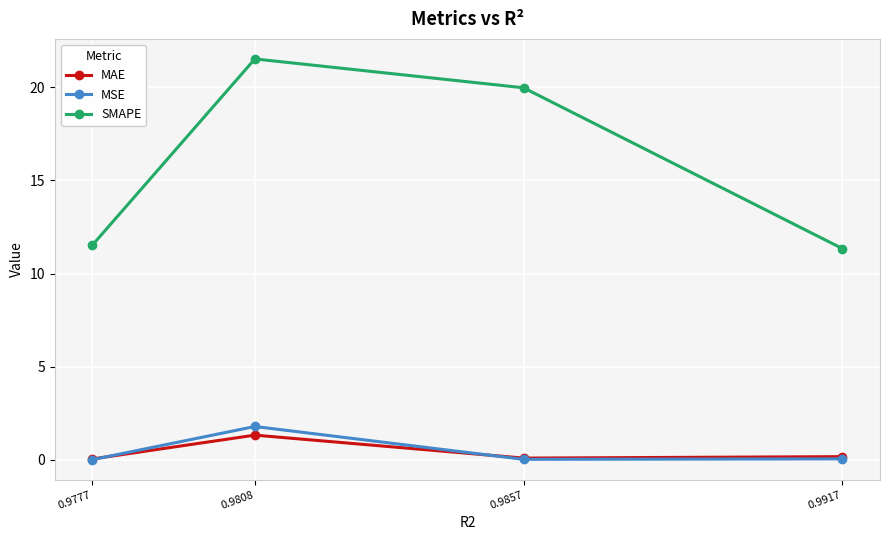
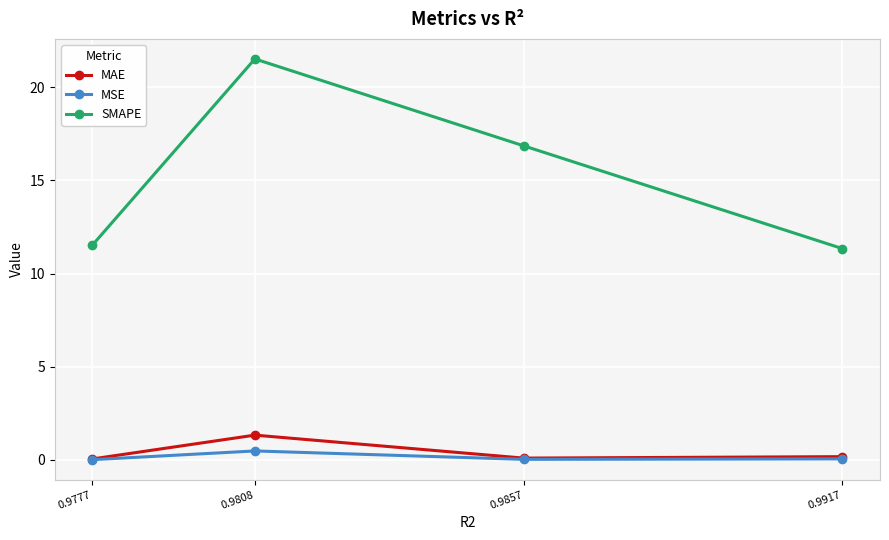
MSE, 0.9808: 1.8 -> 0.5
SMAPE, 0.9857: 20.0 -> 16.9
